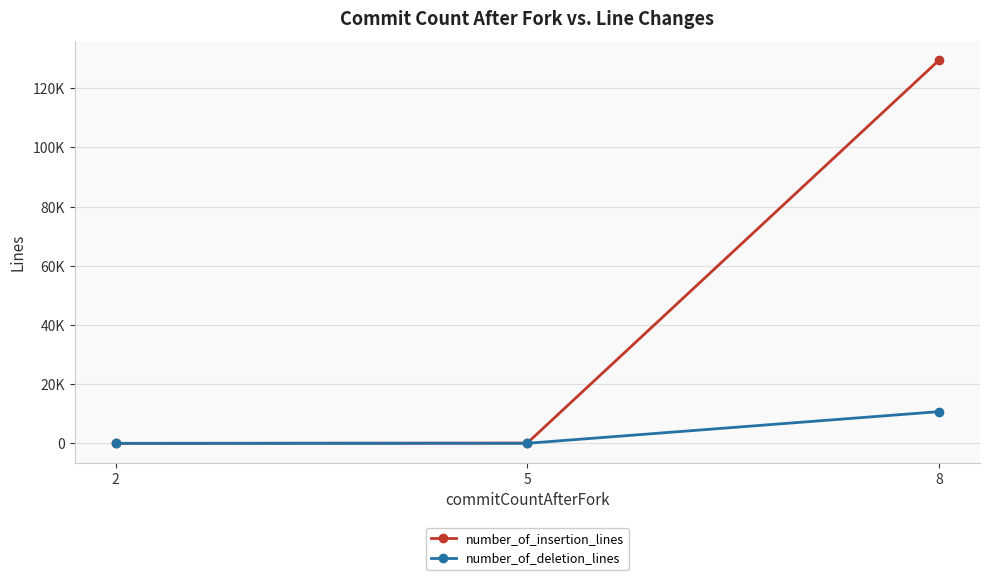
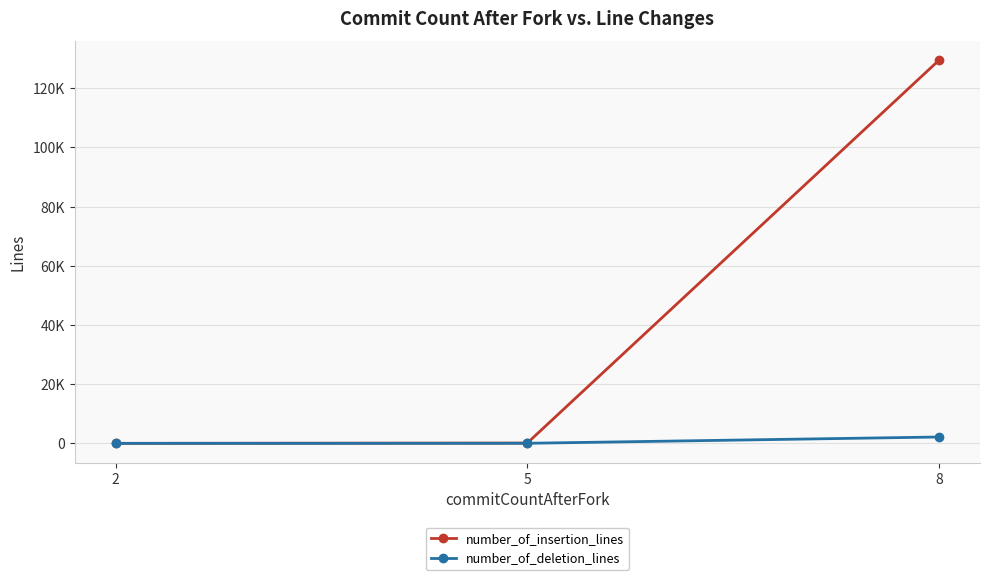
number_of_deletion_lines, 8: 11000 -> 2000
